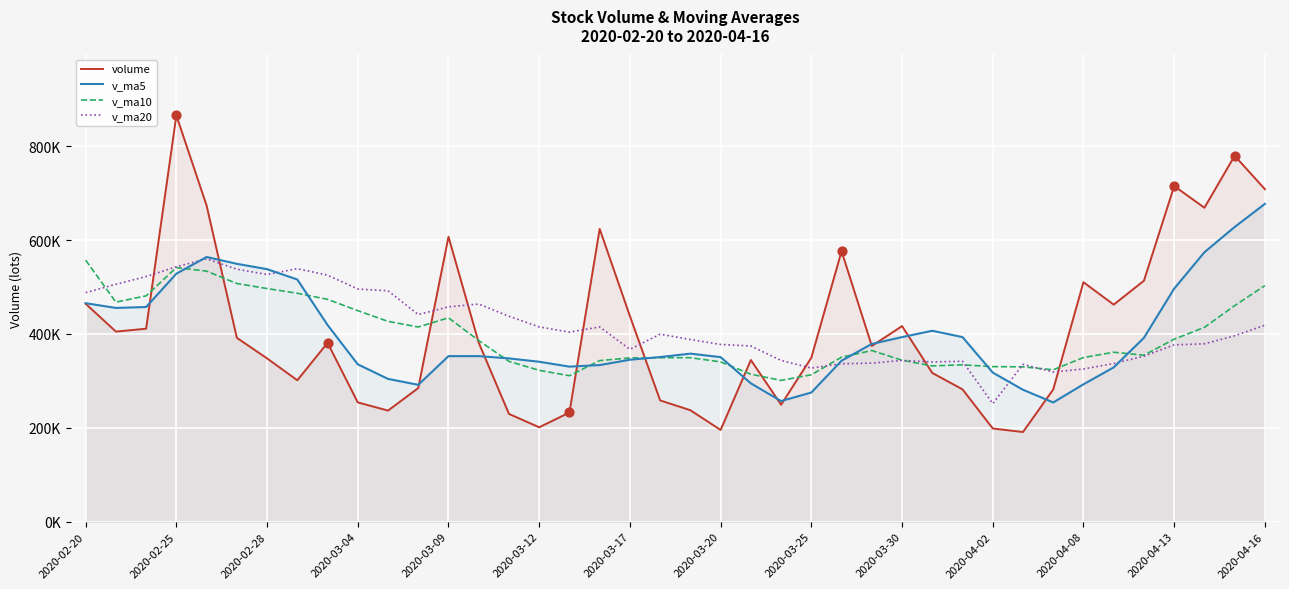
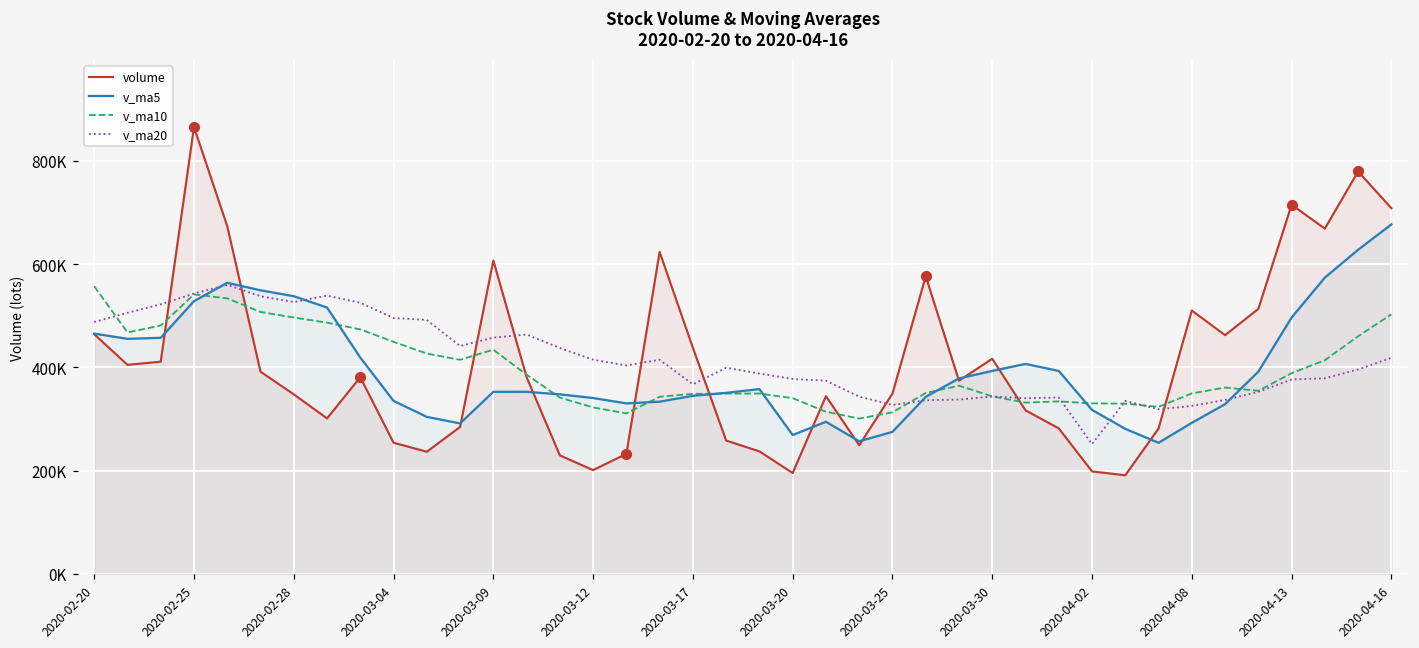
v_ma5, 2020-03-20: 350000 -> 270000
